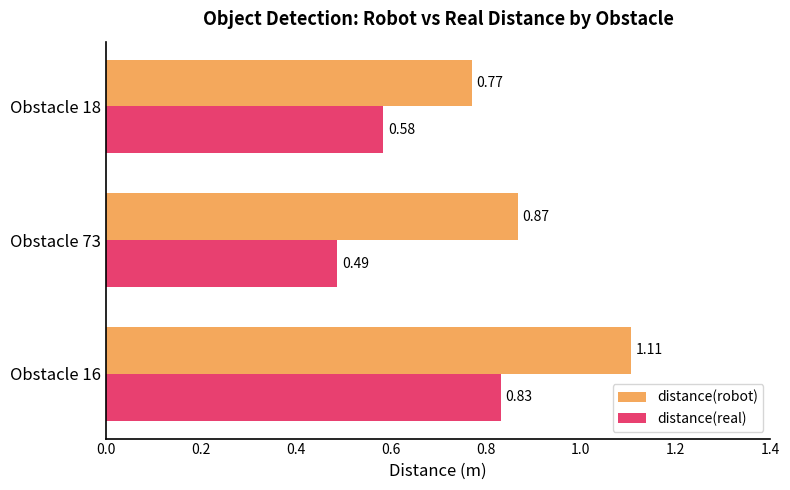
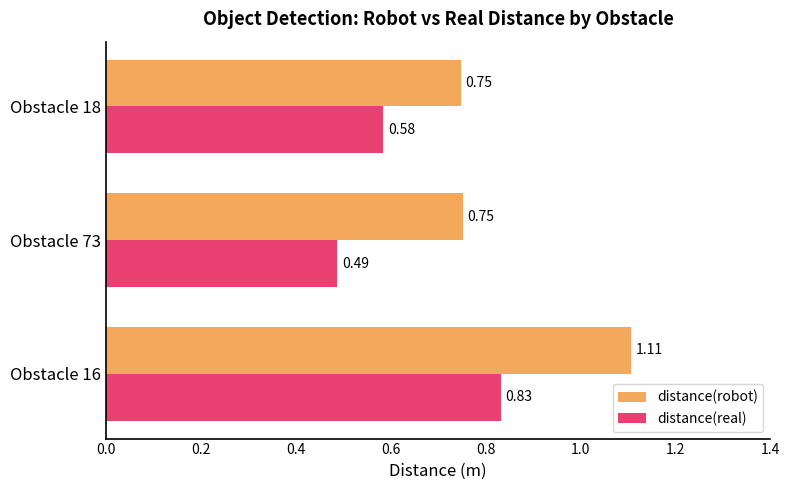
distance(robot), Obstacle 18: 0.77 -> 0.75
distance(robot), Obstacle 73: 0.87 -> 0.75
